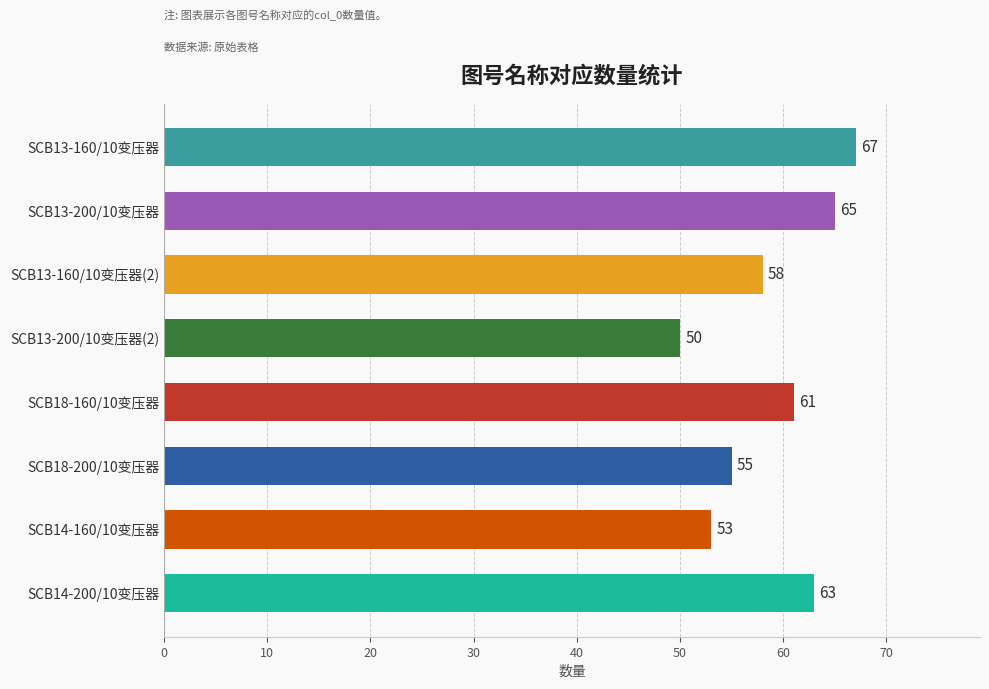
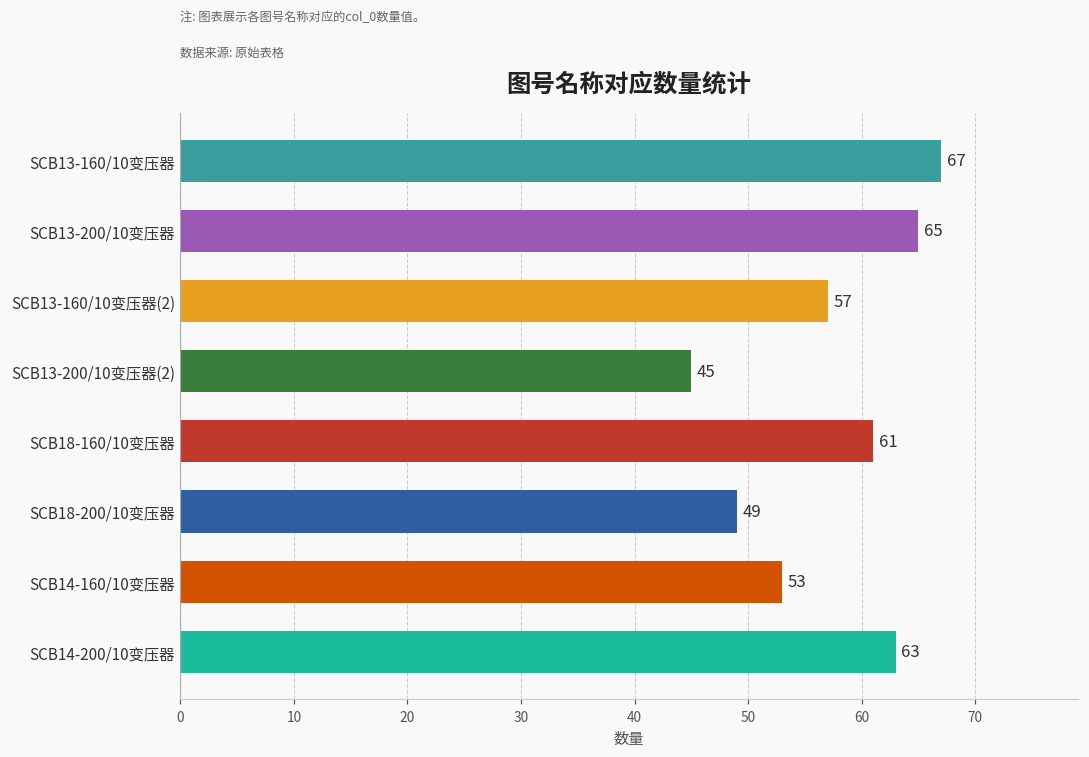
SCB13-160/10变压器(2): 58 -> 57
SCB13-200/10变压器(2): 50 -> 45
SCB18-200/10变压器: 55 -> 49
